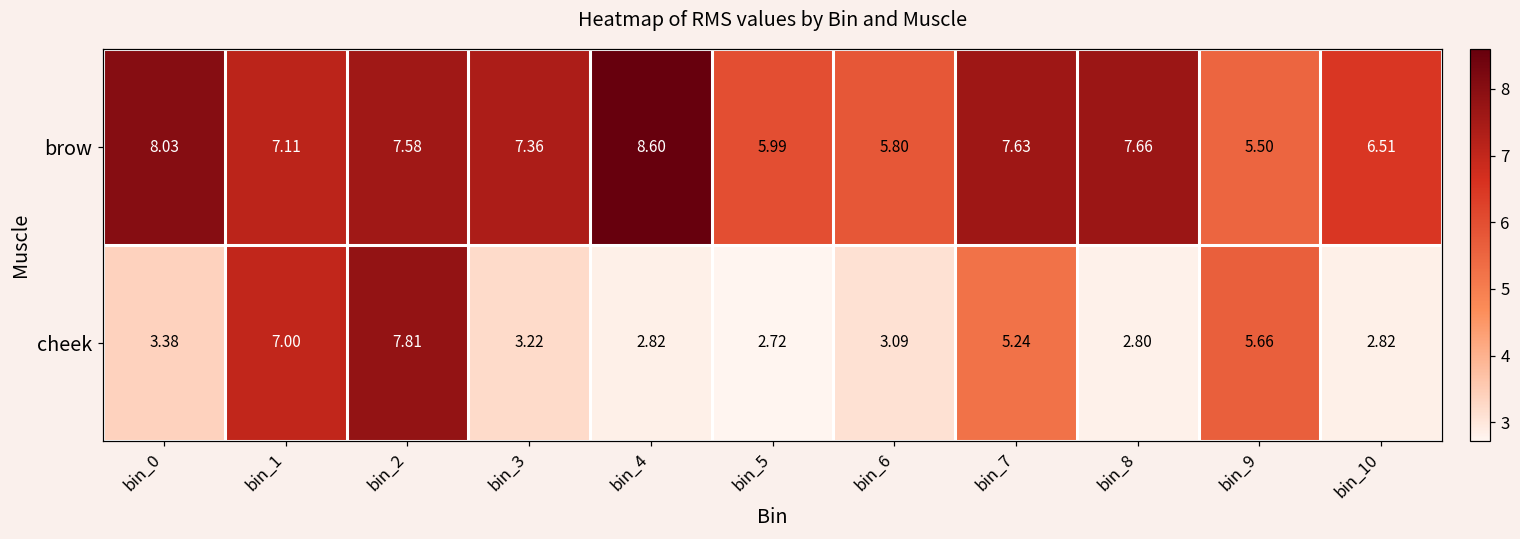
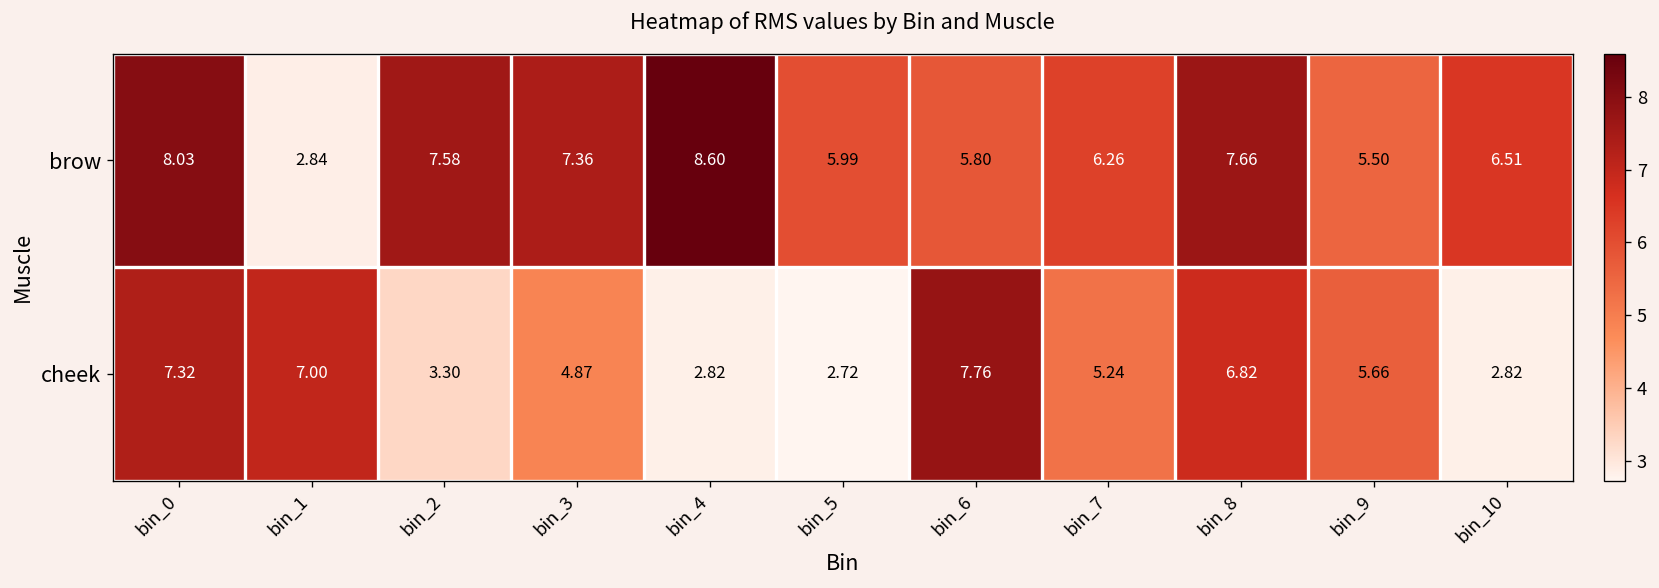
brow, bin_1: 7.11 -> 2.84
brow, bin_7: 7.63 -> 6.26
cheek, bin_0: 3.38 -> 7.32
cheek, bin_2: 7.81 -> 3.30
cheek, bin_3: 3.22 -> 4.87
cheek, bin_6: 3.09 -> 7.76
cheek, bin_8: 2.80 -> 6.82
